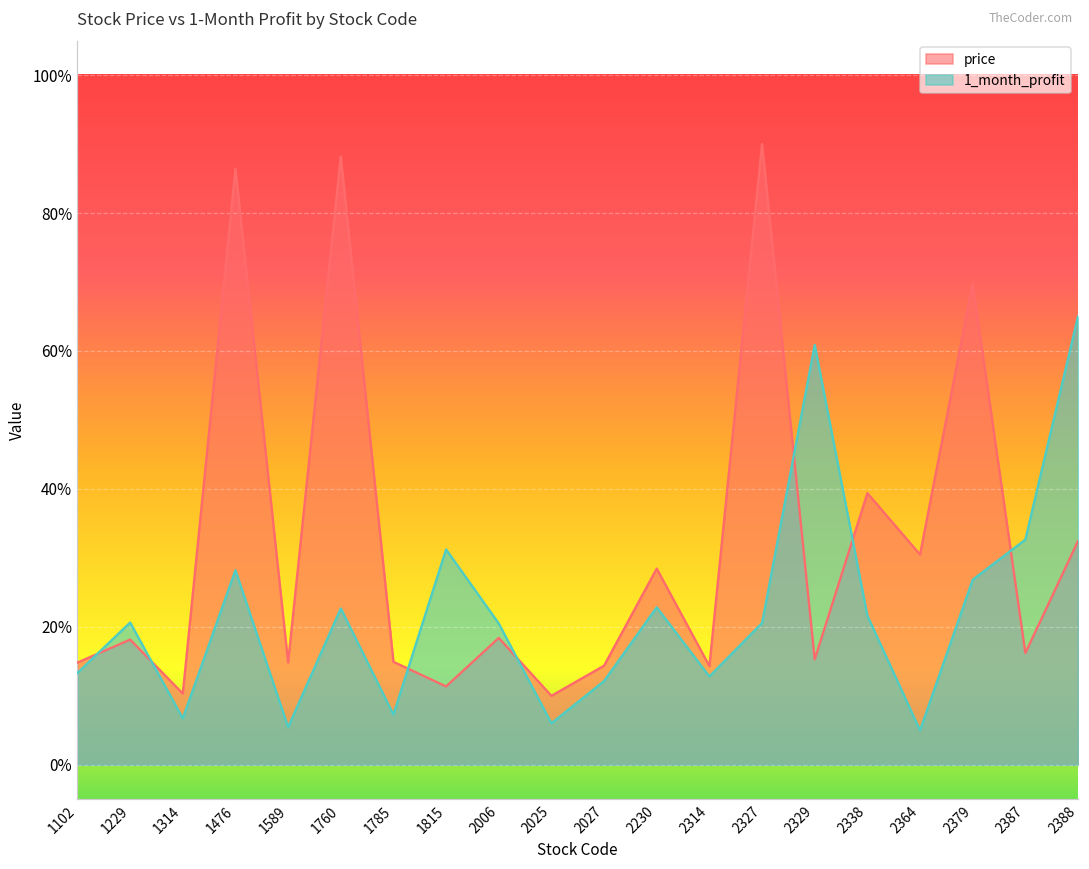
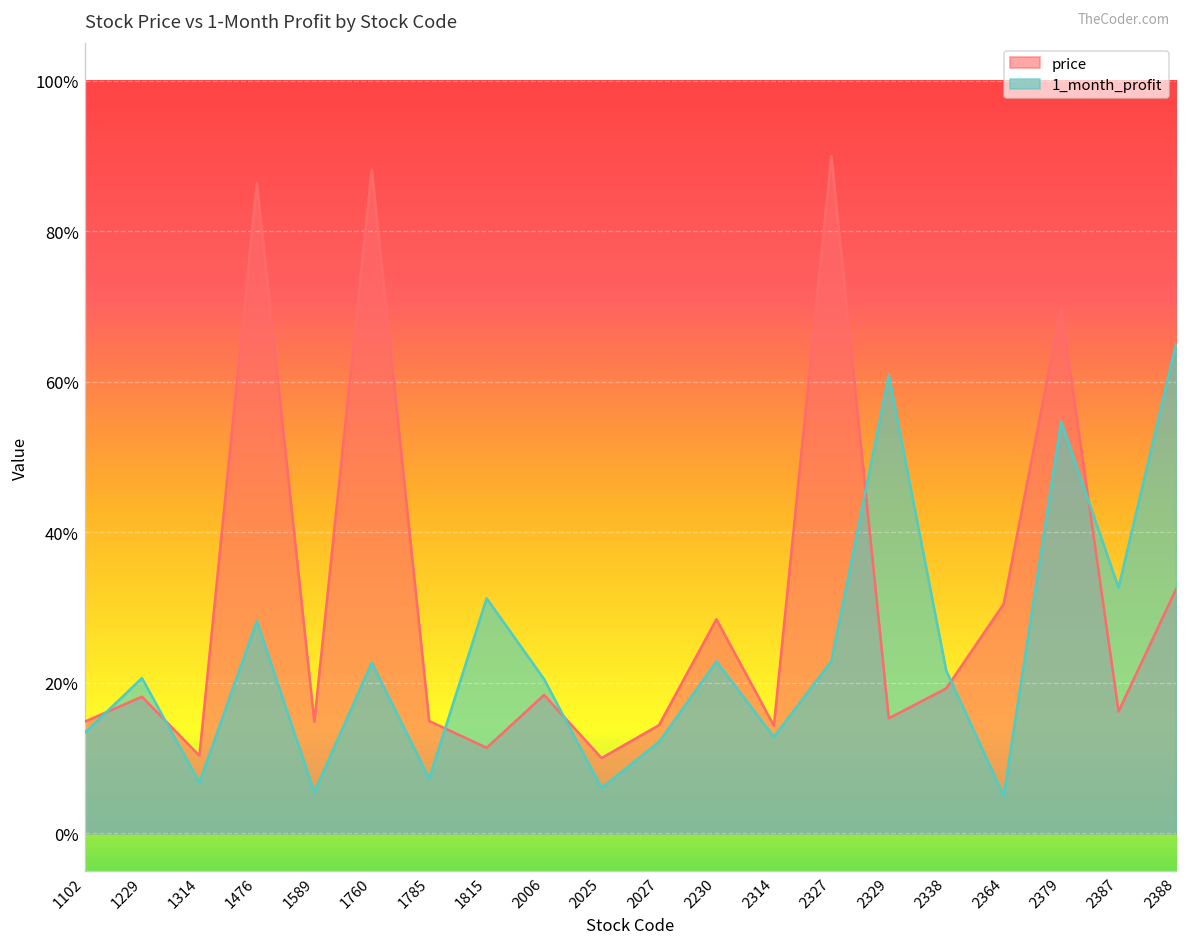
1_month_profit, 2327: 21% -> 23%
price, 2338: 39% -> 19%
1_month_profit, 2379: 27% -> 55%
